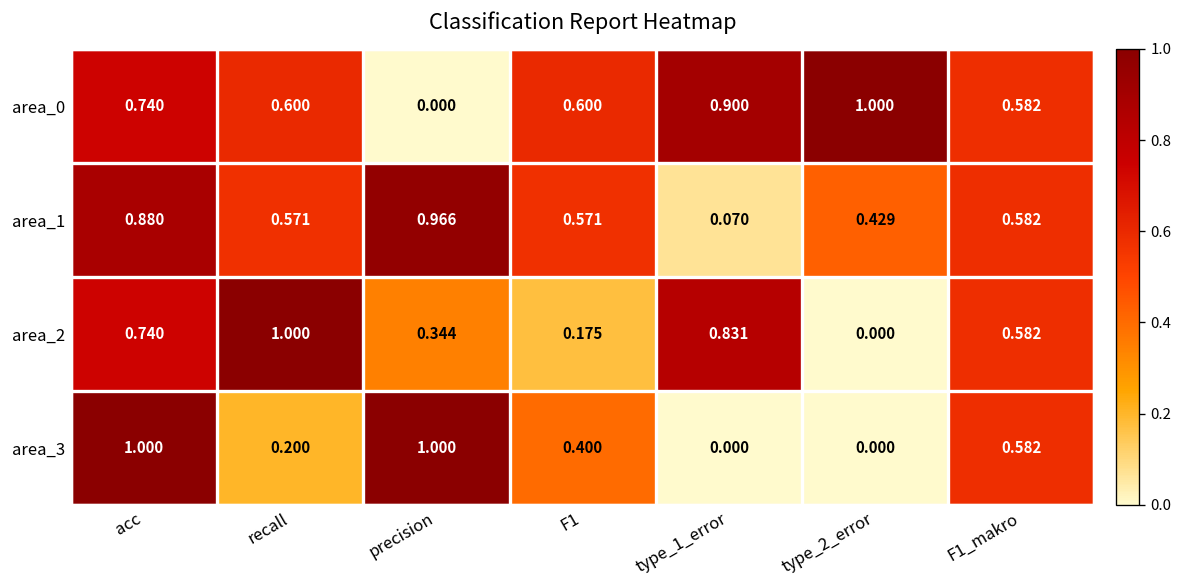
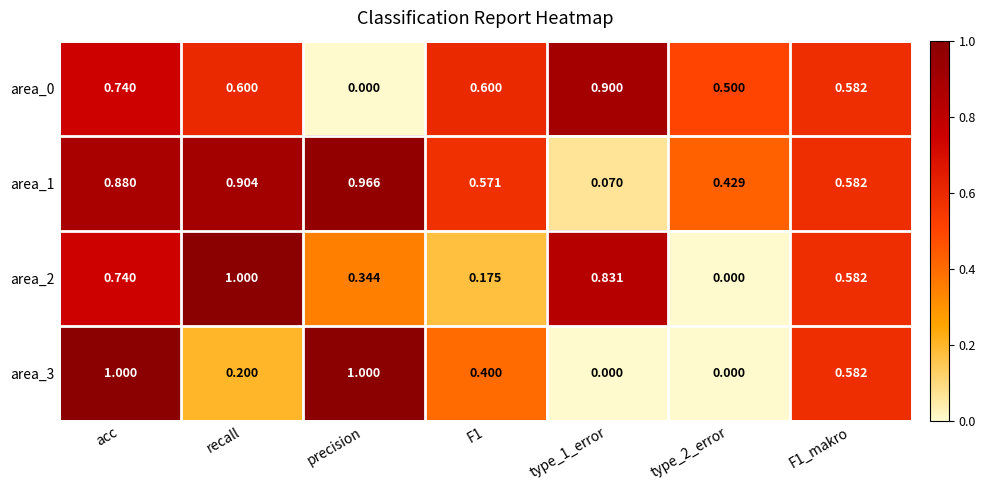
area_0, type_2_error: 1.000 -> 0.500
area_1, recall: 0.571 -> 0.904
